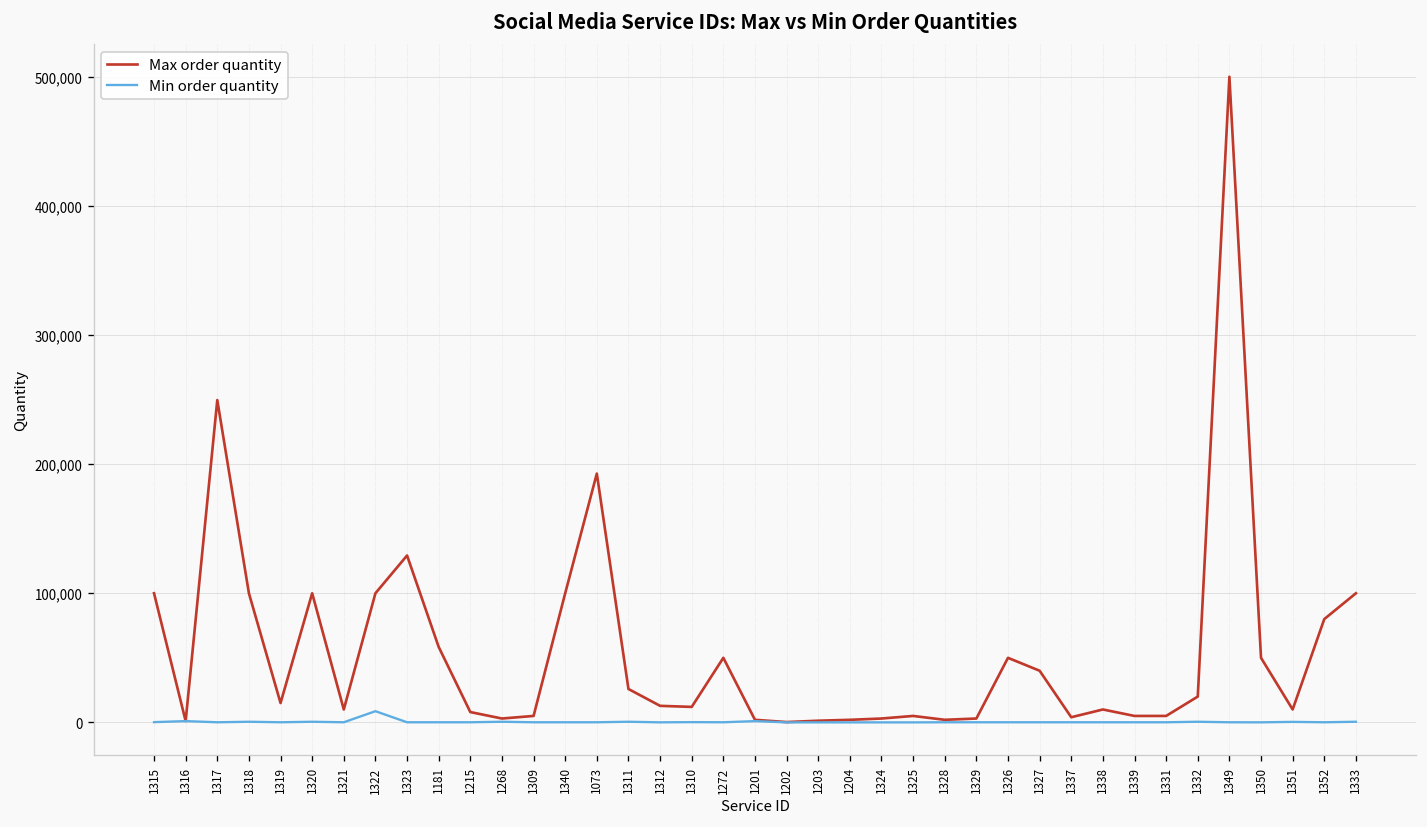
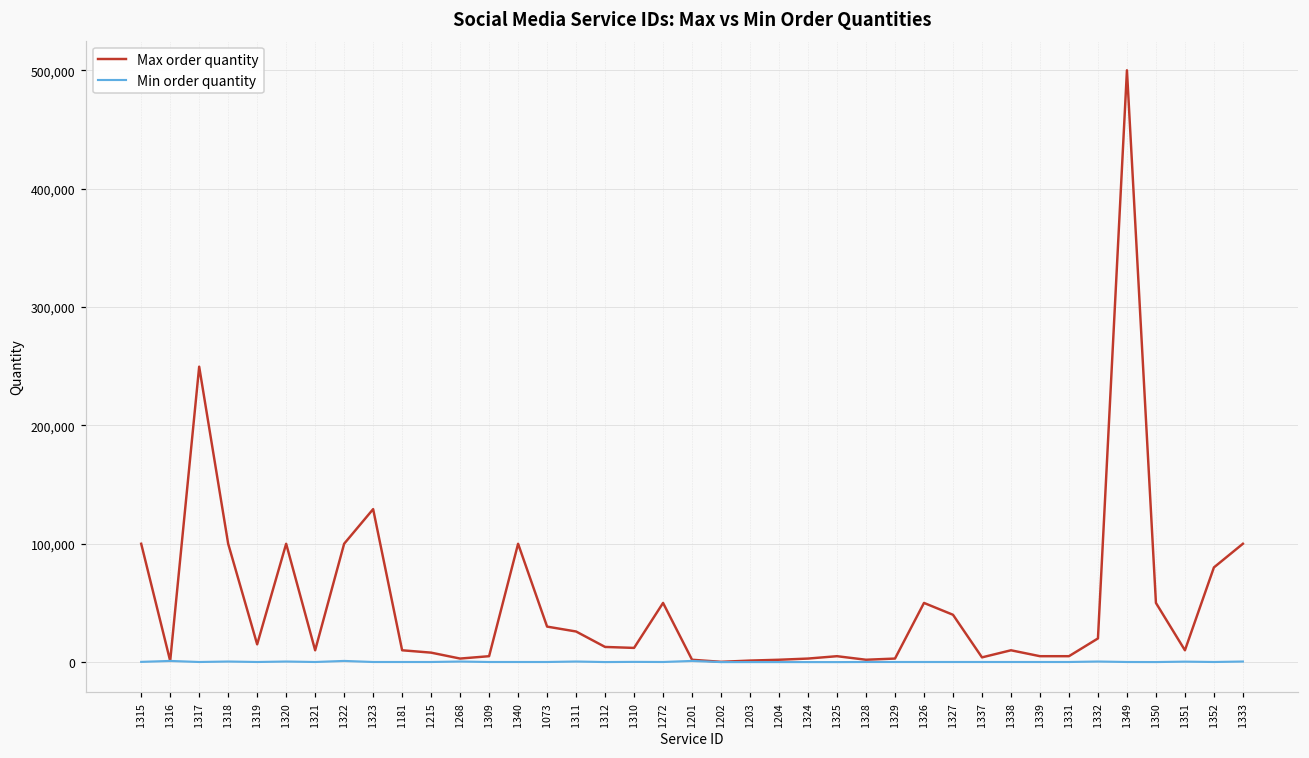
Min order quantity, 1322: 9,000 -> 1,000
Max order quantity, 1181: 58,000 -> 10,000
Max order quantity, 1073: 193,000 -> 30,000
